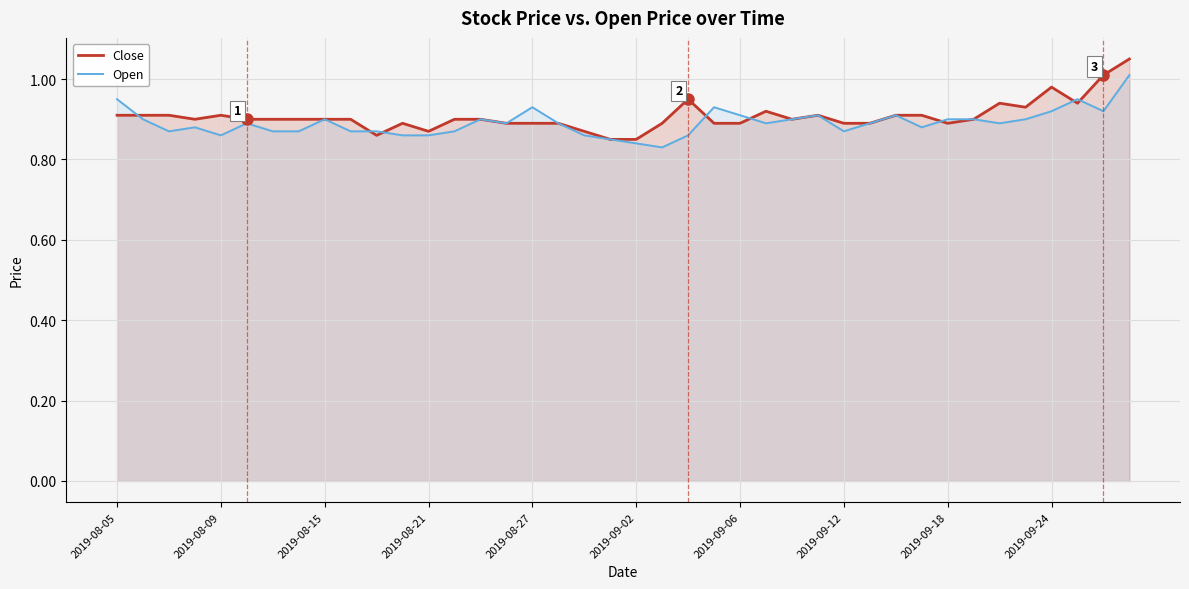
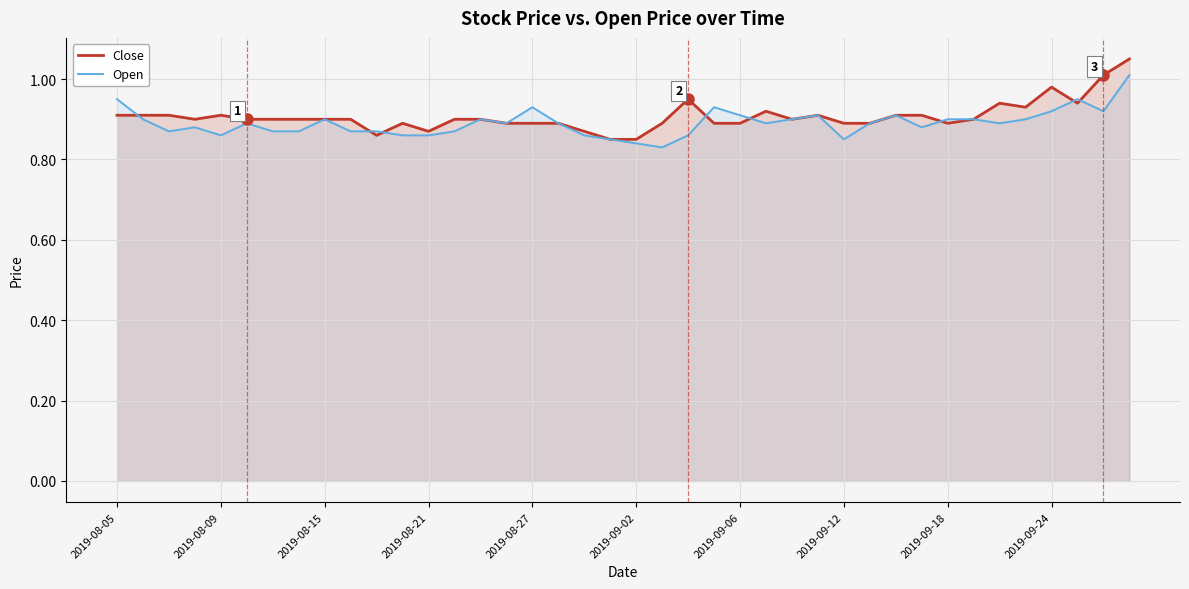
Open, 2019-09-12: 0.87 -> 0.85
